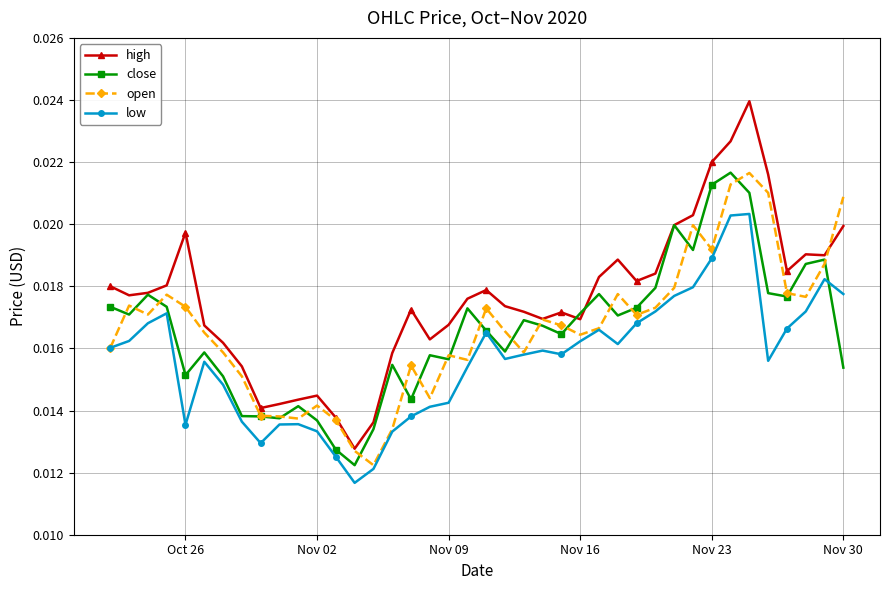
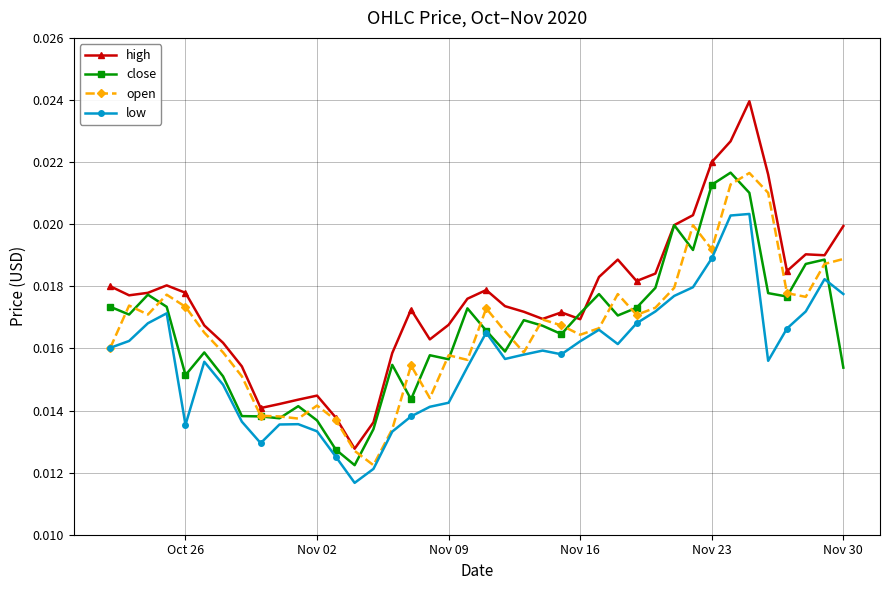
high, Oct 26: 0.0197 -> 0.0178
open, Nov 30: 0.0209 -> 0.0189
